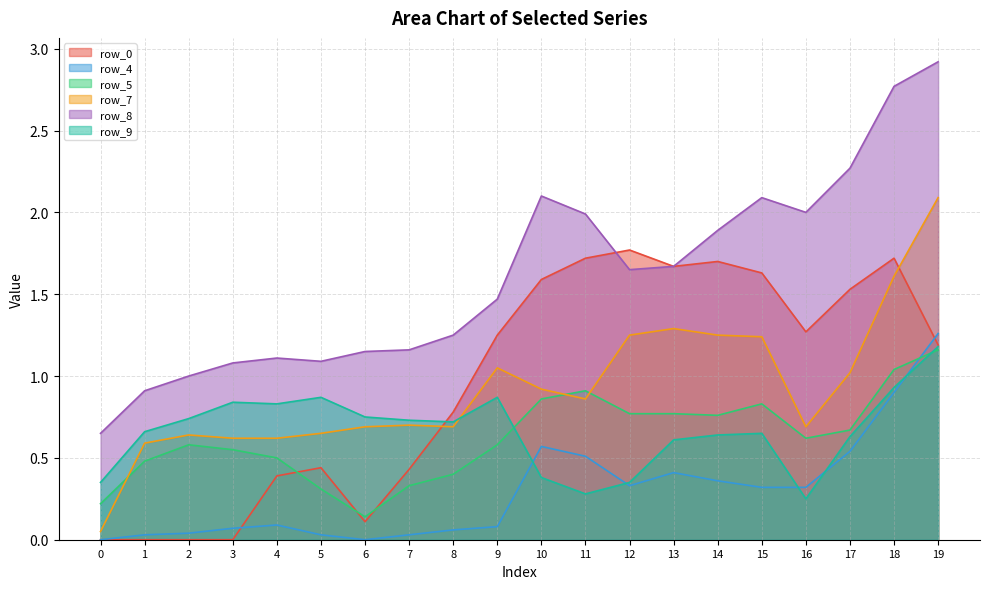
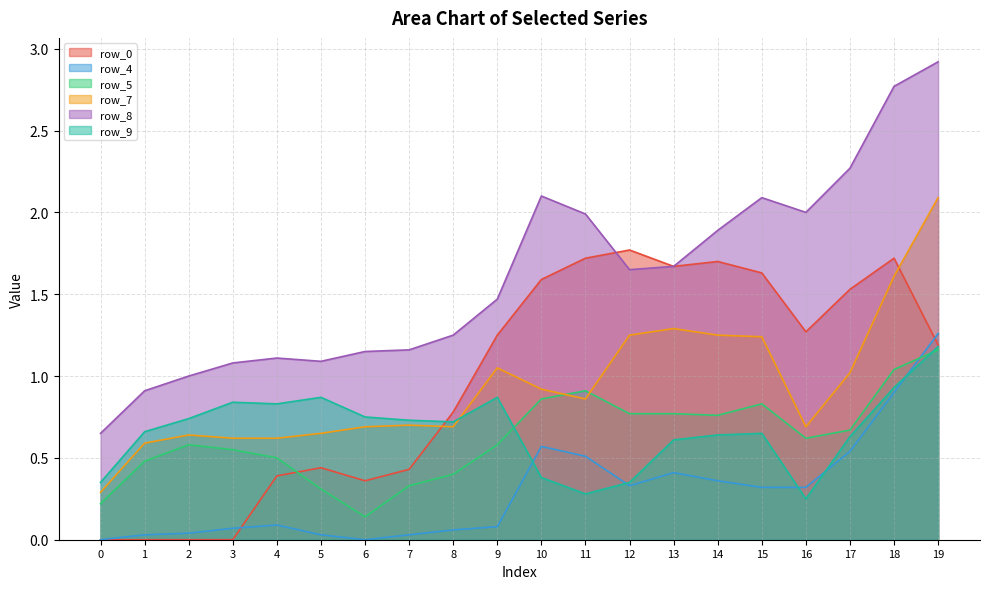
row_7, 0: 0.05 -> 0.29
row_0, 6: 0.11 -> 0.36
